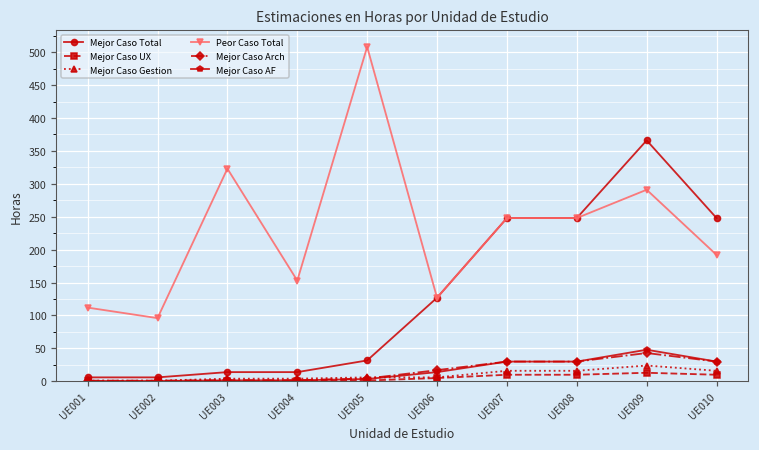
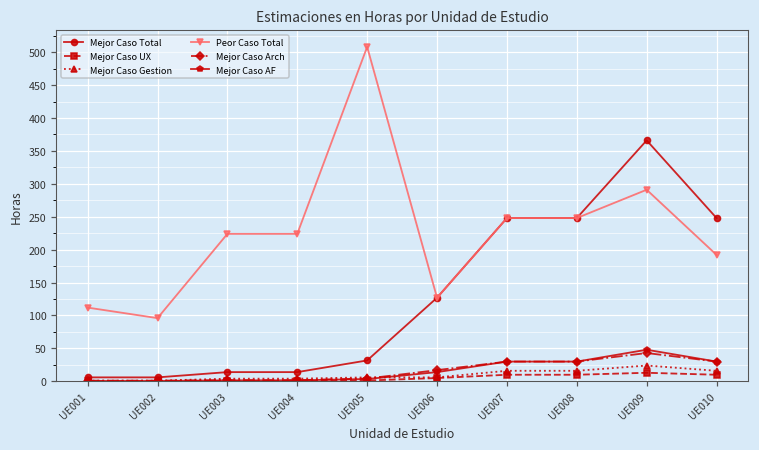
Peor Caso Total, UE003: 320 -> 220
Peor Caso Total, UE004: 150 -> 220
